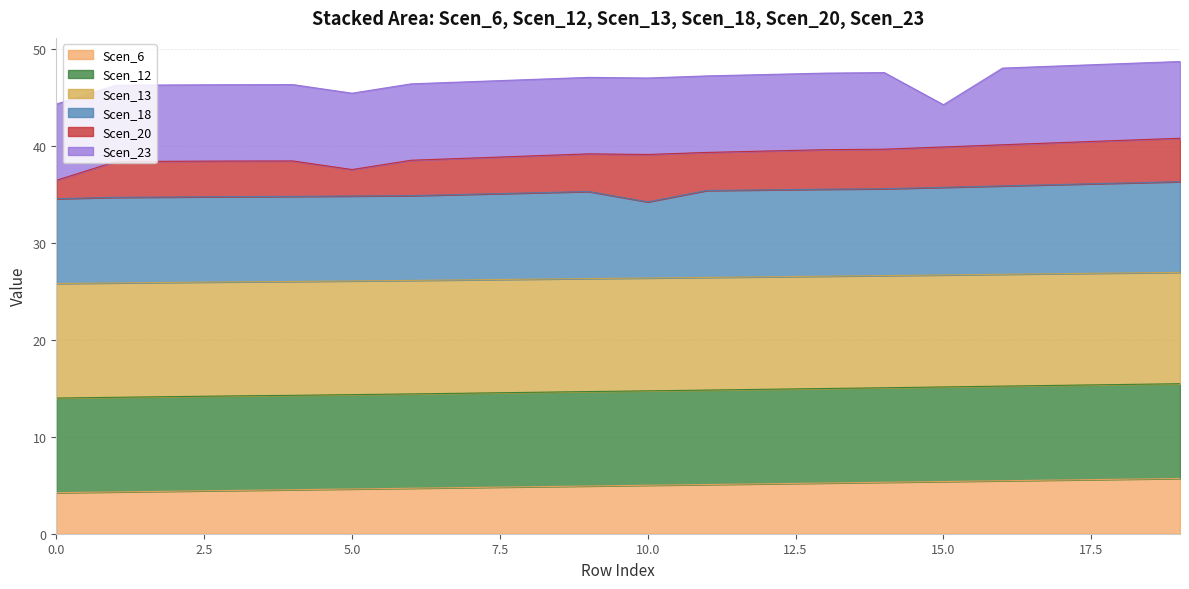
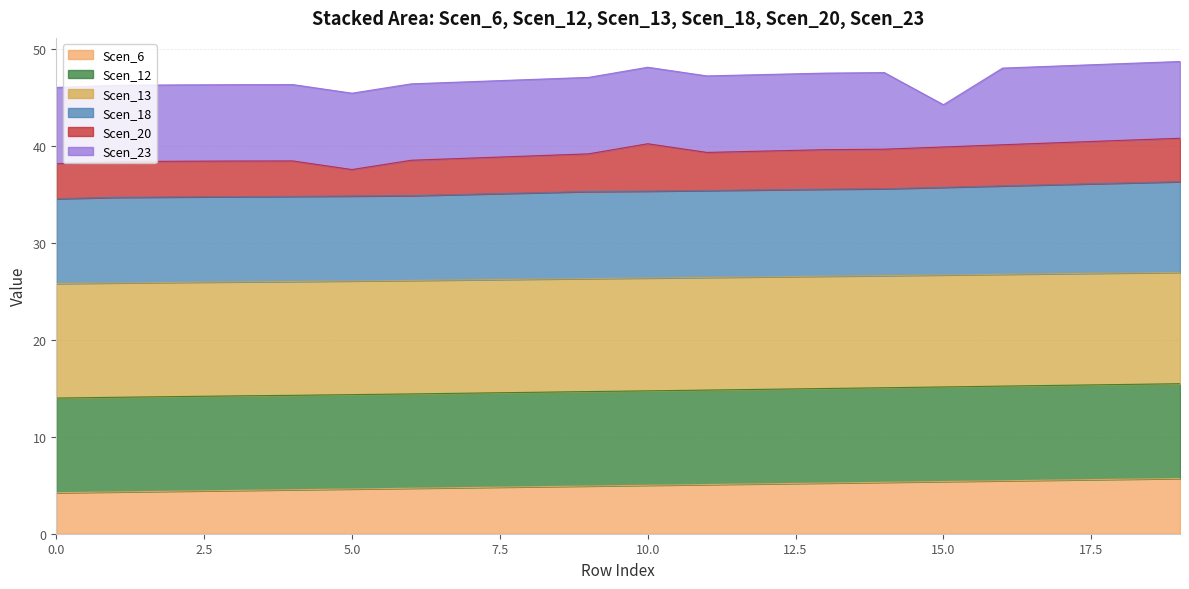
Scen_20, 0.0: 2 -> 4
Scen_18, 10.0: 8 -> 9
